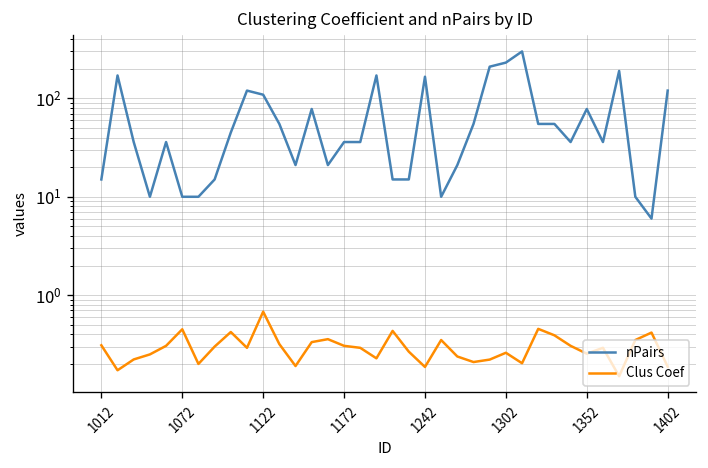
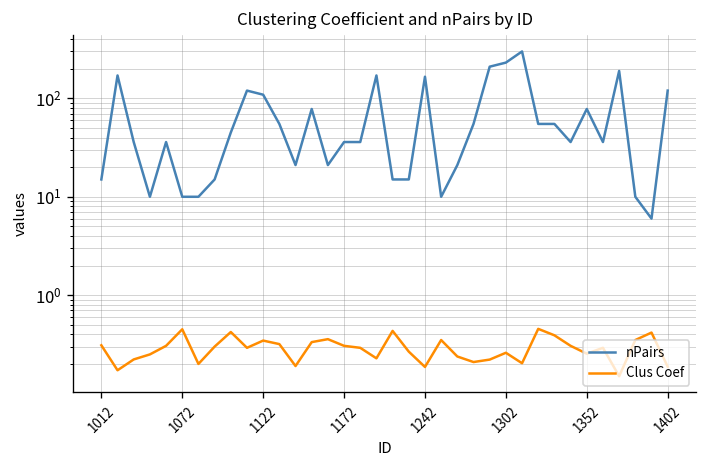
Clus Coef, 1122: 0.7 -> 0.35
